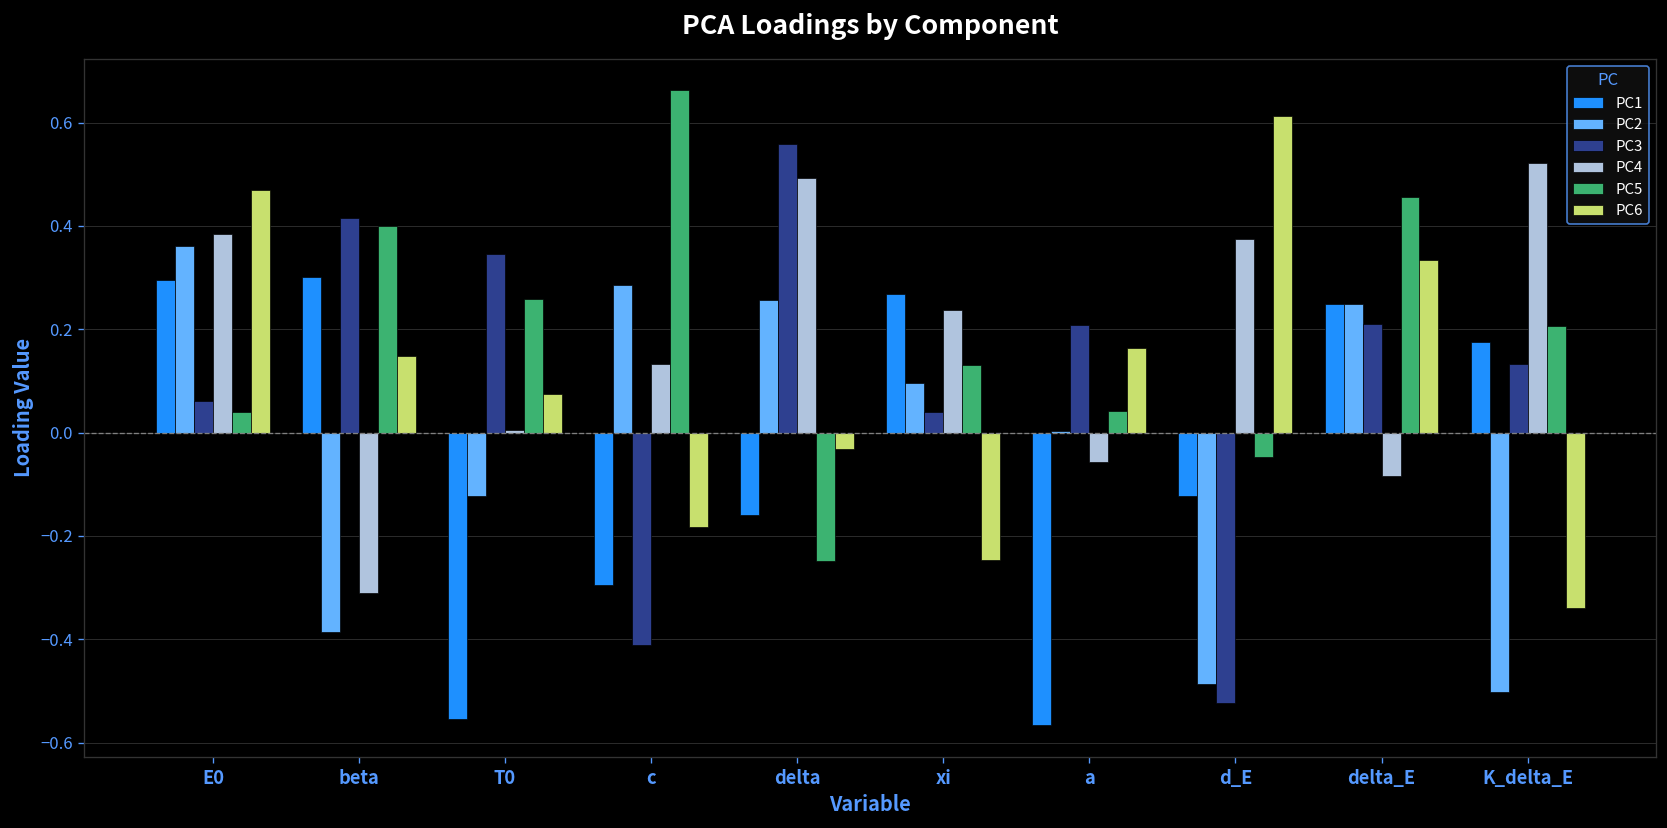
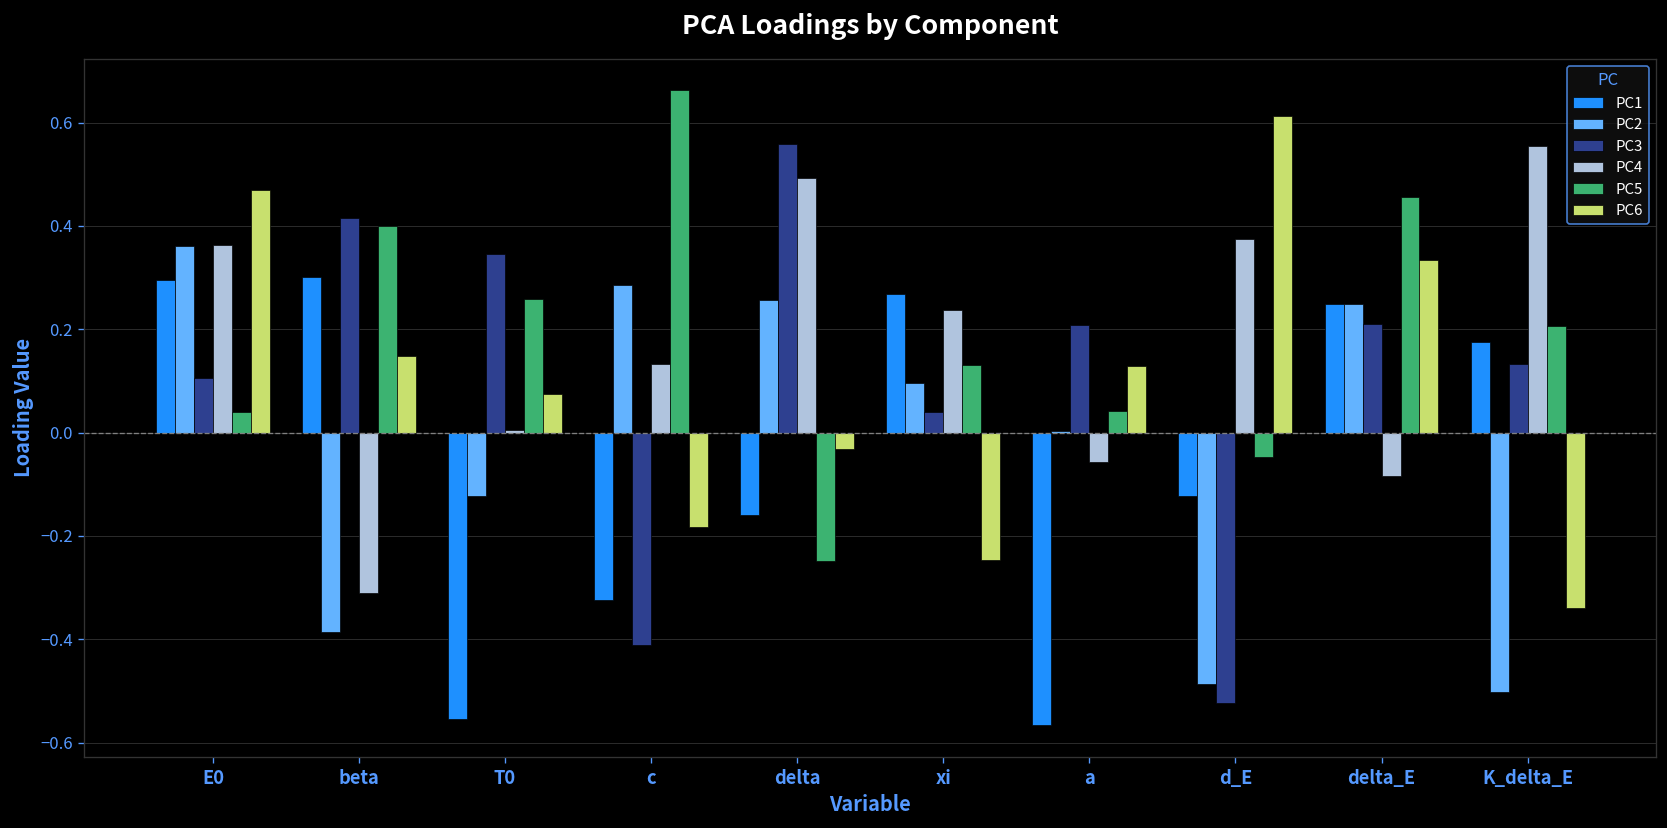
PC3, E0: 0.06 -> 0.11
PC4, E0: 0.38 -> 0.36
PC1, c: -0.30 -> -0.32
PC6, a: 0.16 -> 0.13
PC4, K_delta_E: 0.52 -> 0.56
